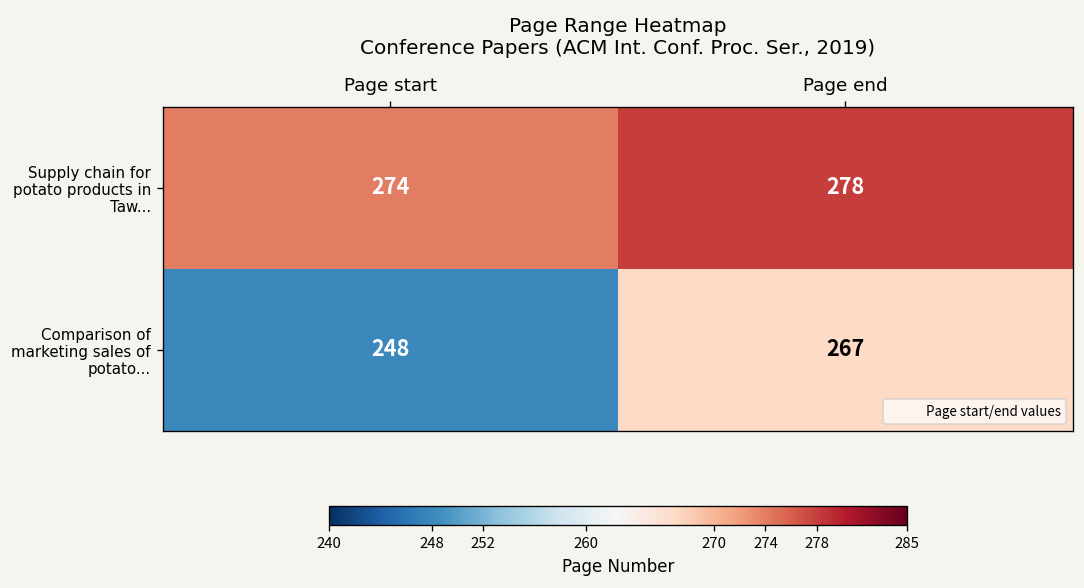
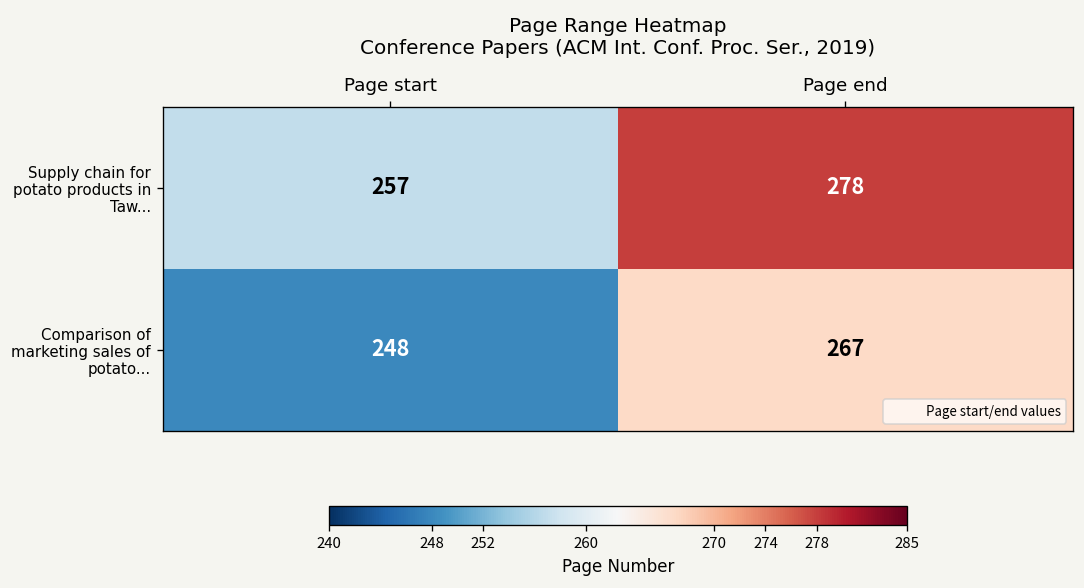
Supply chain for potato products in Taw..., Page start: 274 -> 257
